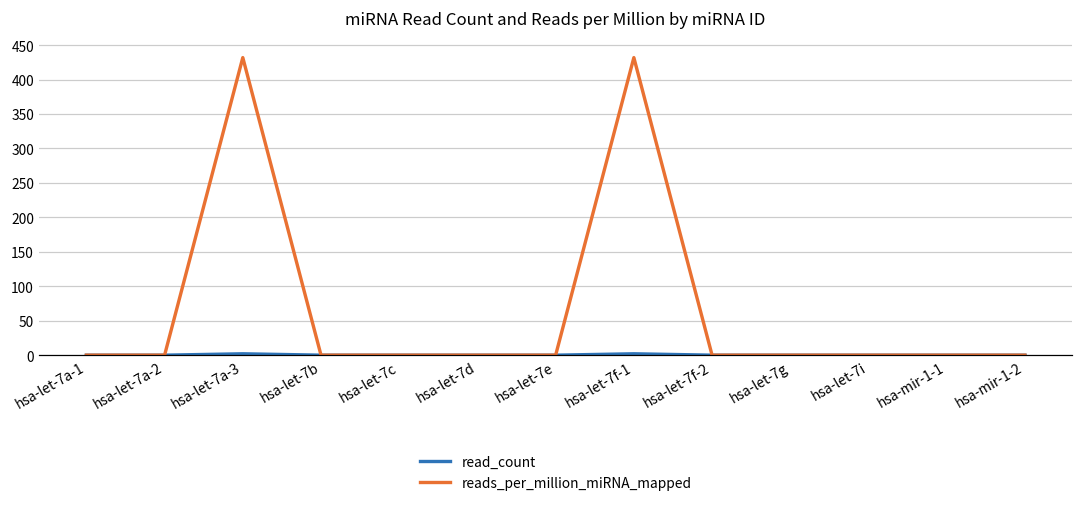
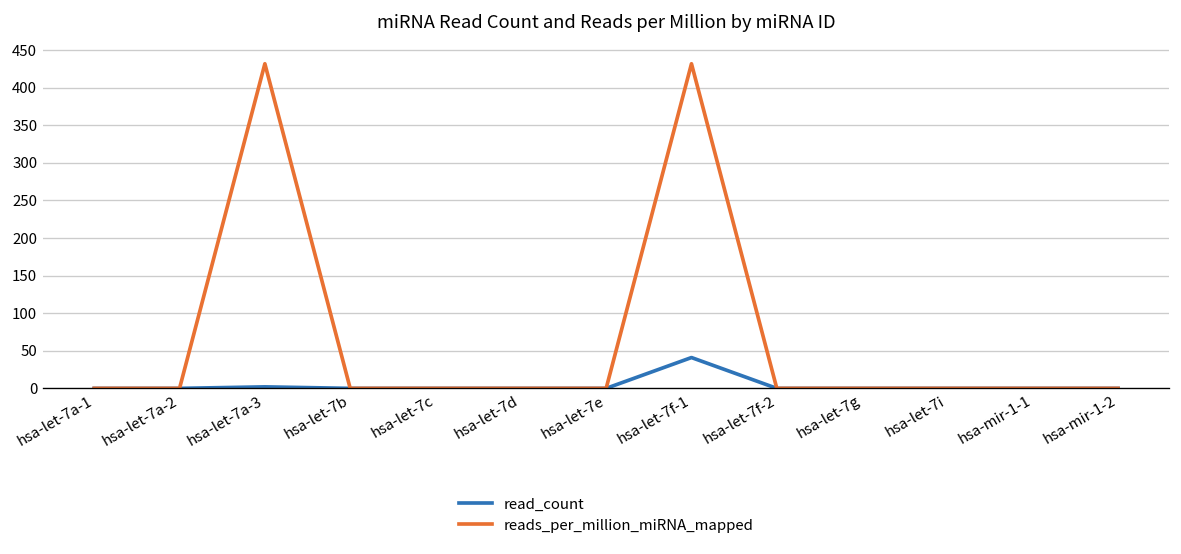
read_count, hsa-let-7f-1: 0 -> 40
